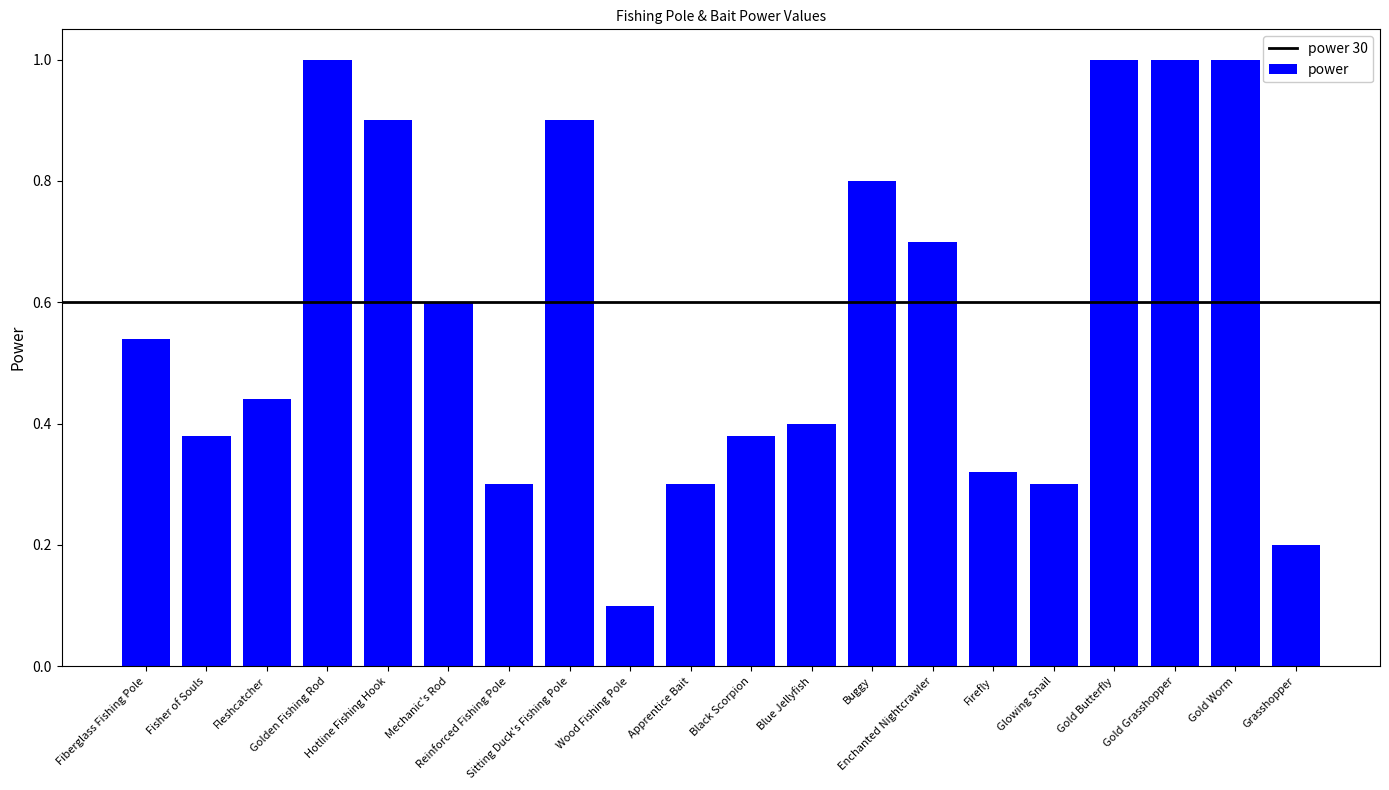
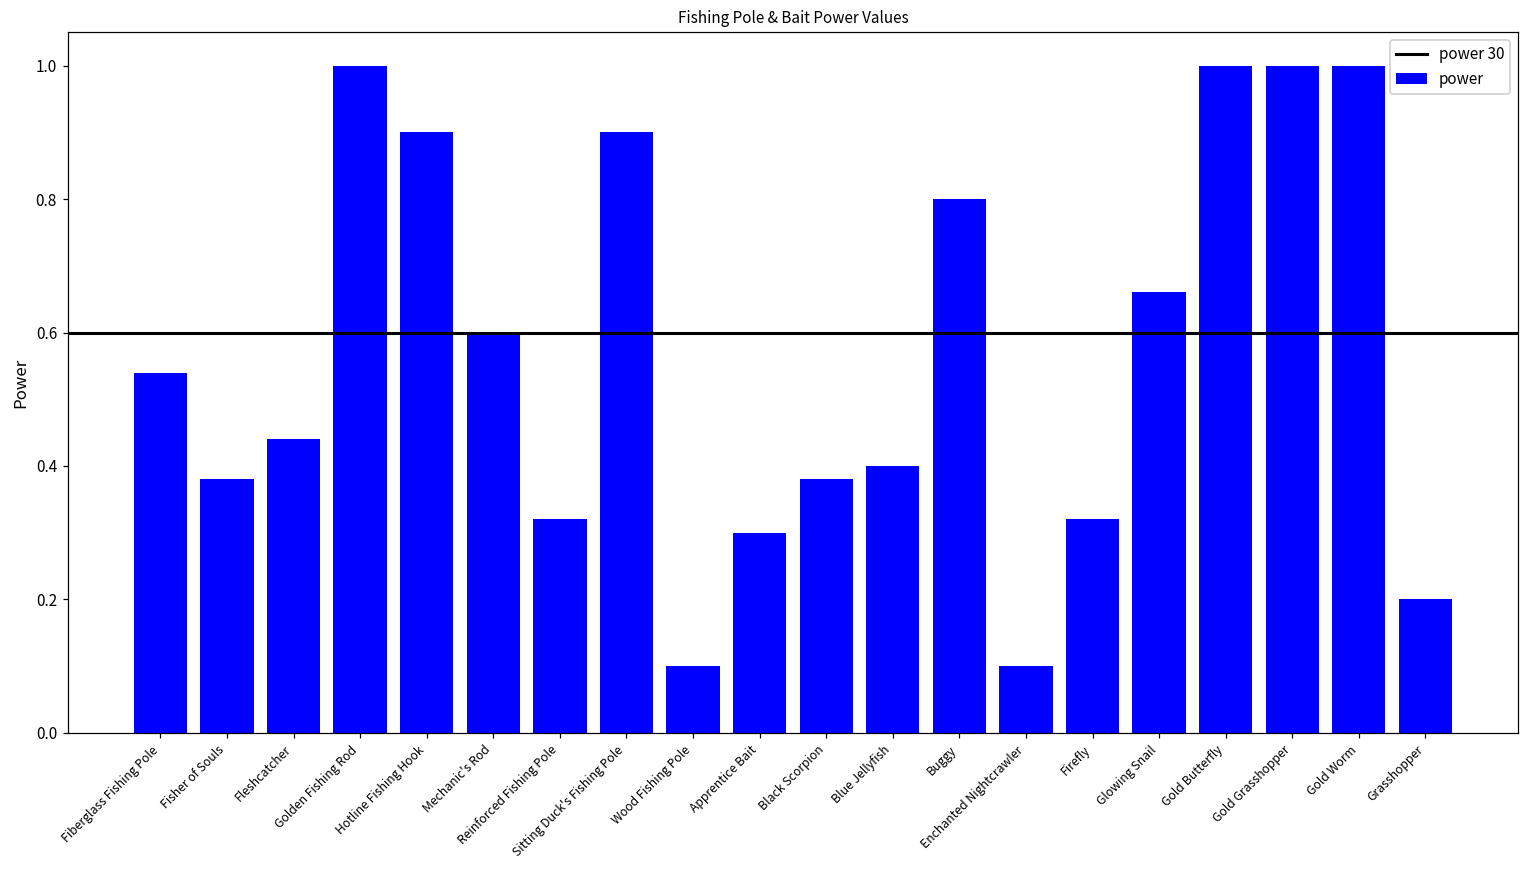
Reinforced Fishing Pole: 0.30 -> 0.32
Enchanted Nightcrawler: 0.70 -> 0.10
Glowing Snail: 0.30 -> 0.66
